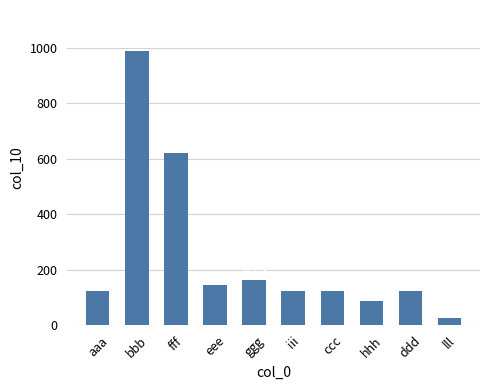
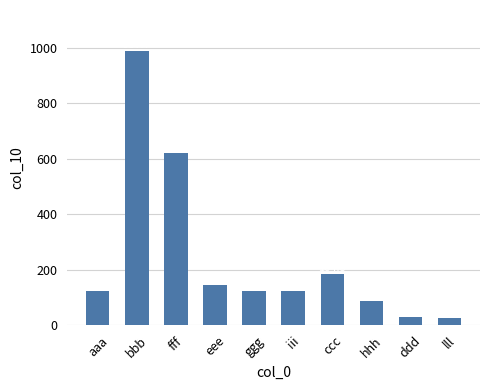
ggg: 160 -> 120
ccc: 120 -> 180
ddd: 120 -> 30
